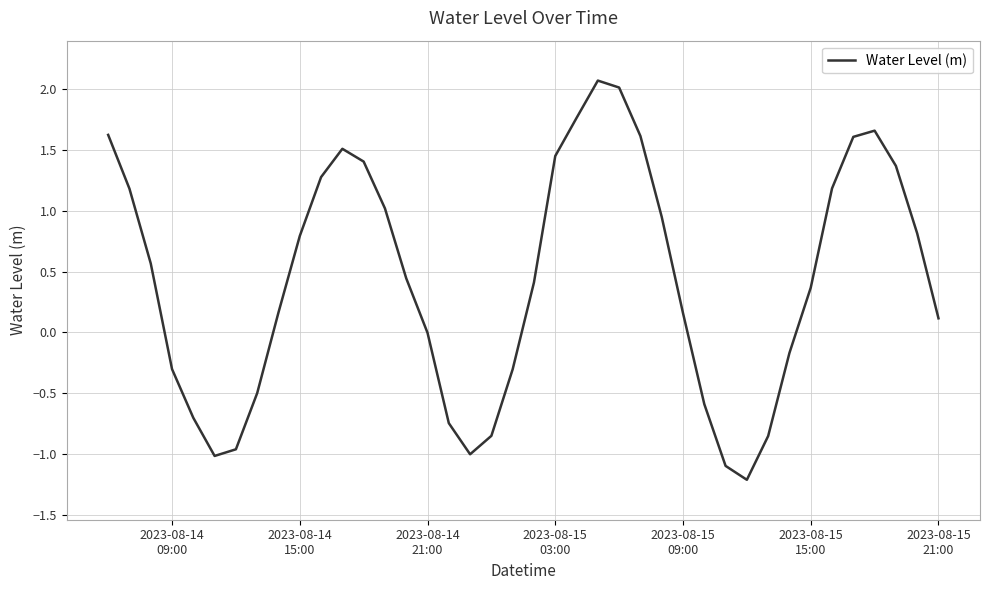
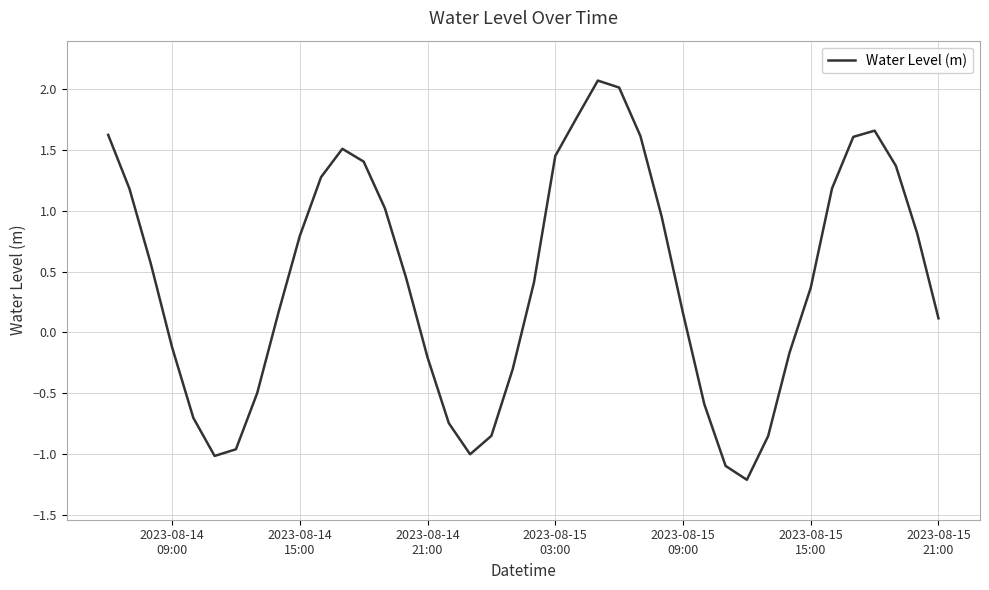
2023-08-14 09:00: -0.30 -> -0.12
2023-08-14 21:00: 0.00 -> -0.21
